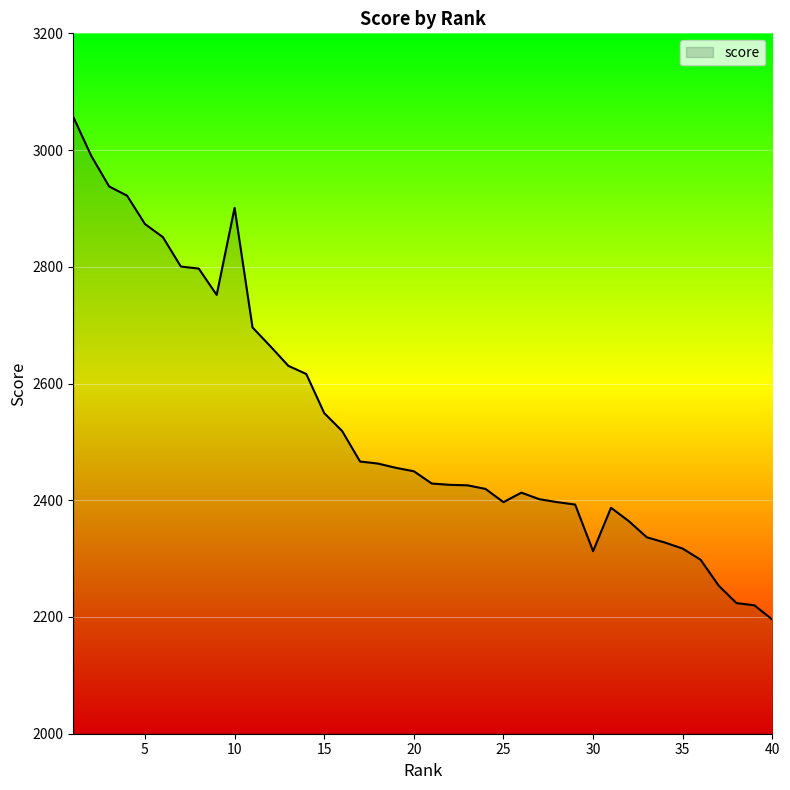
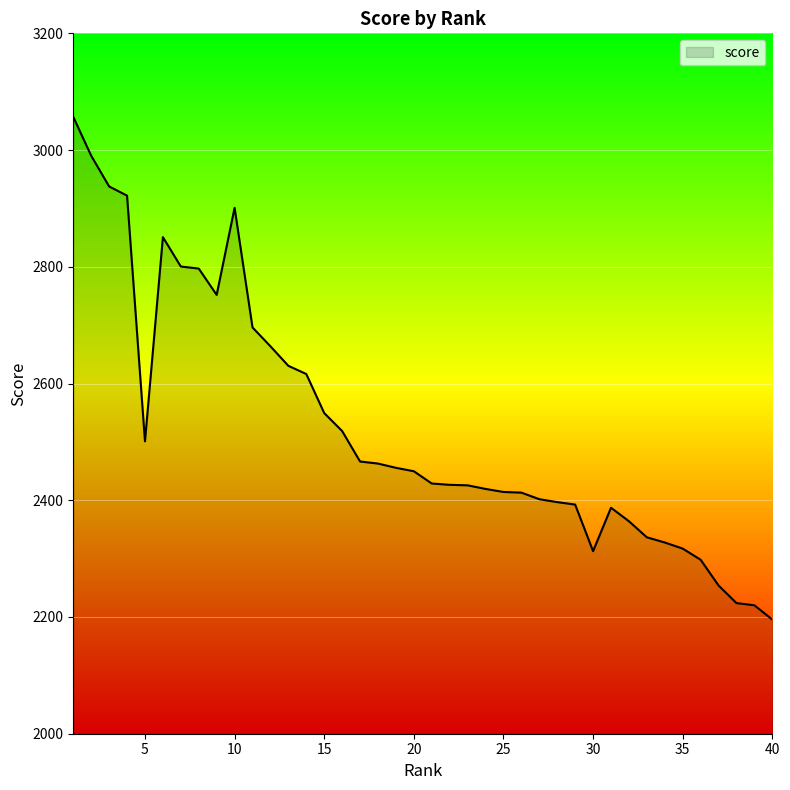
5: 2870 -> 2500
25: 2400 -> 2410
